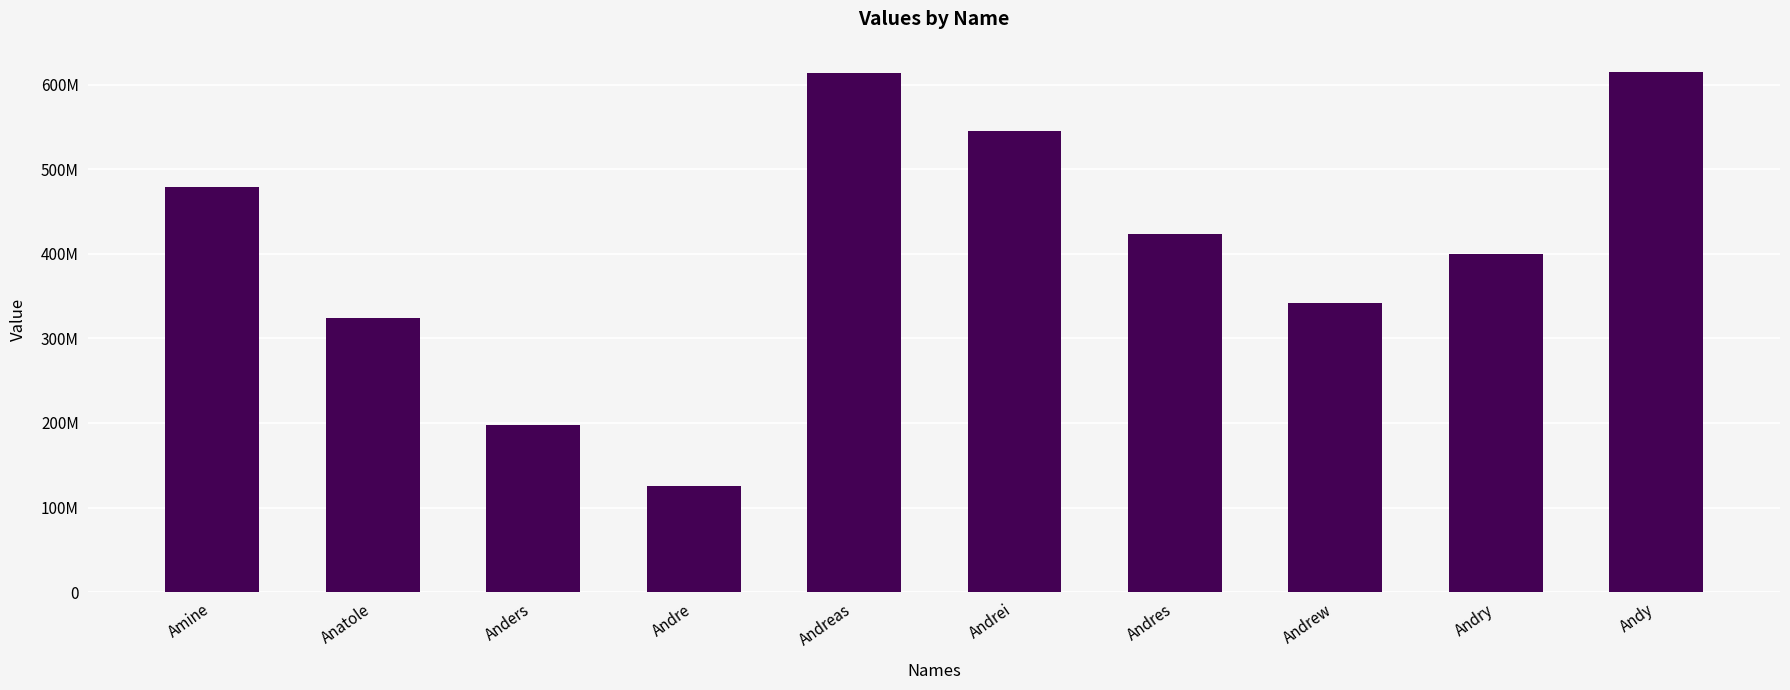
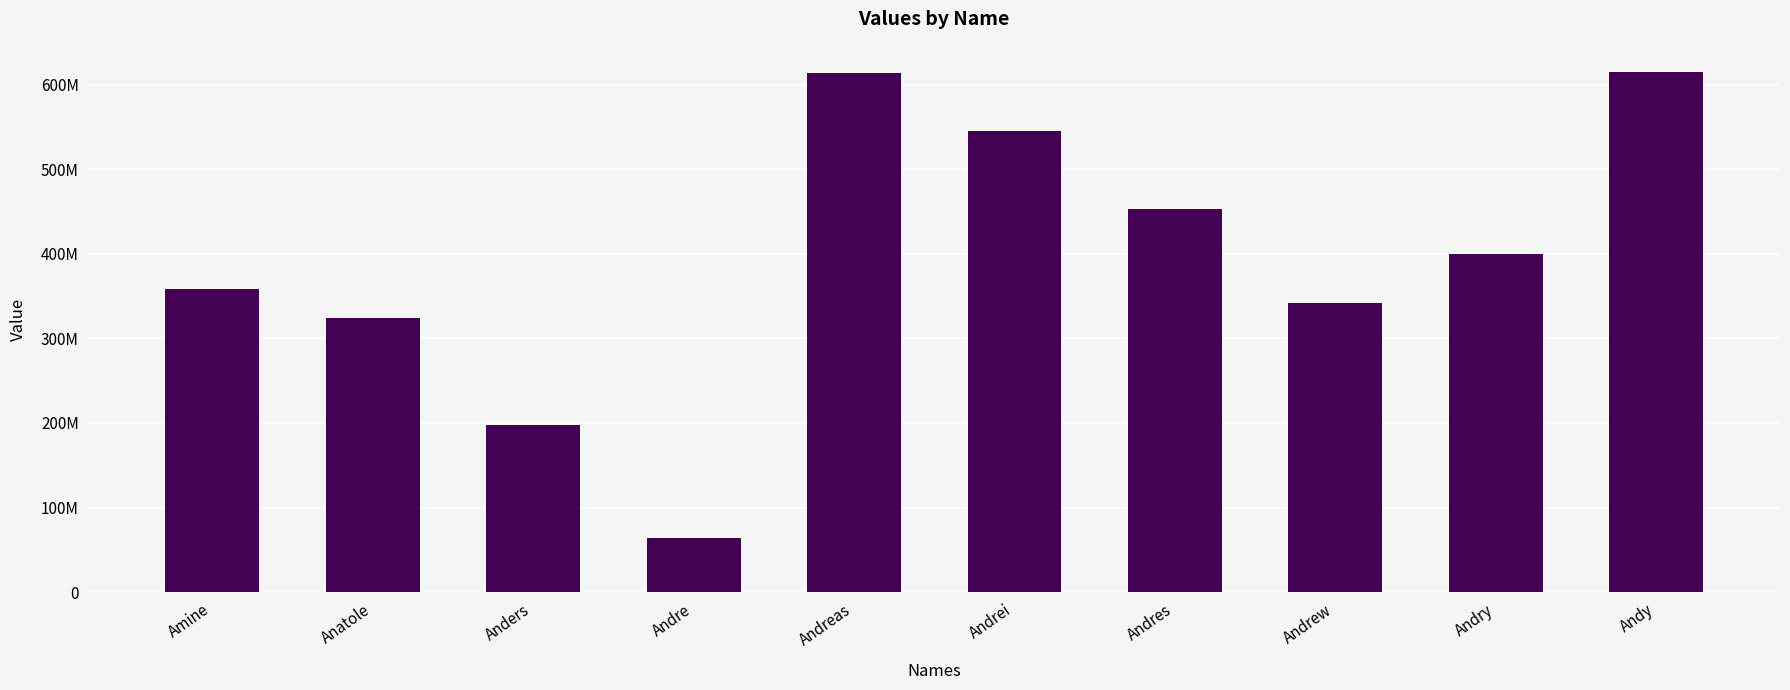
Amine: 480000000 -> 360000000
Andre: 120000000 -> 60000000
Andres: 420000000 -> 450000000
